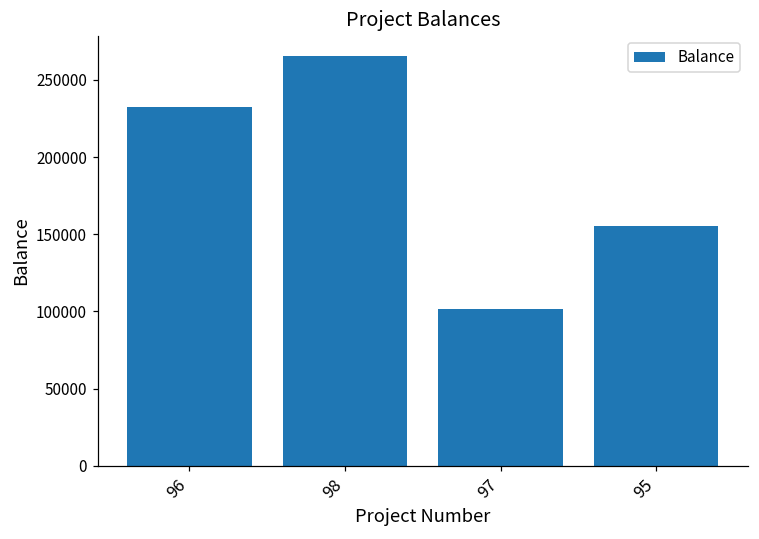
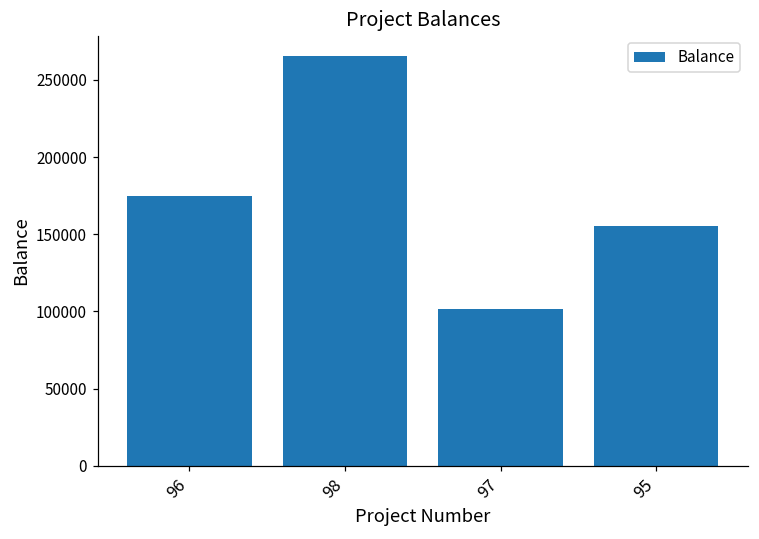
96: 232000 -> 175000
